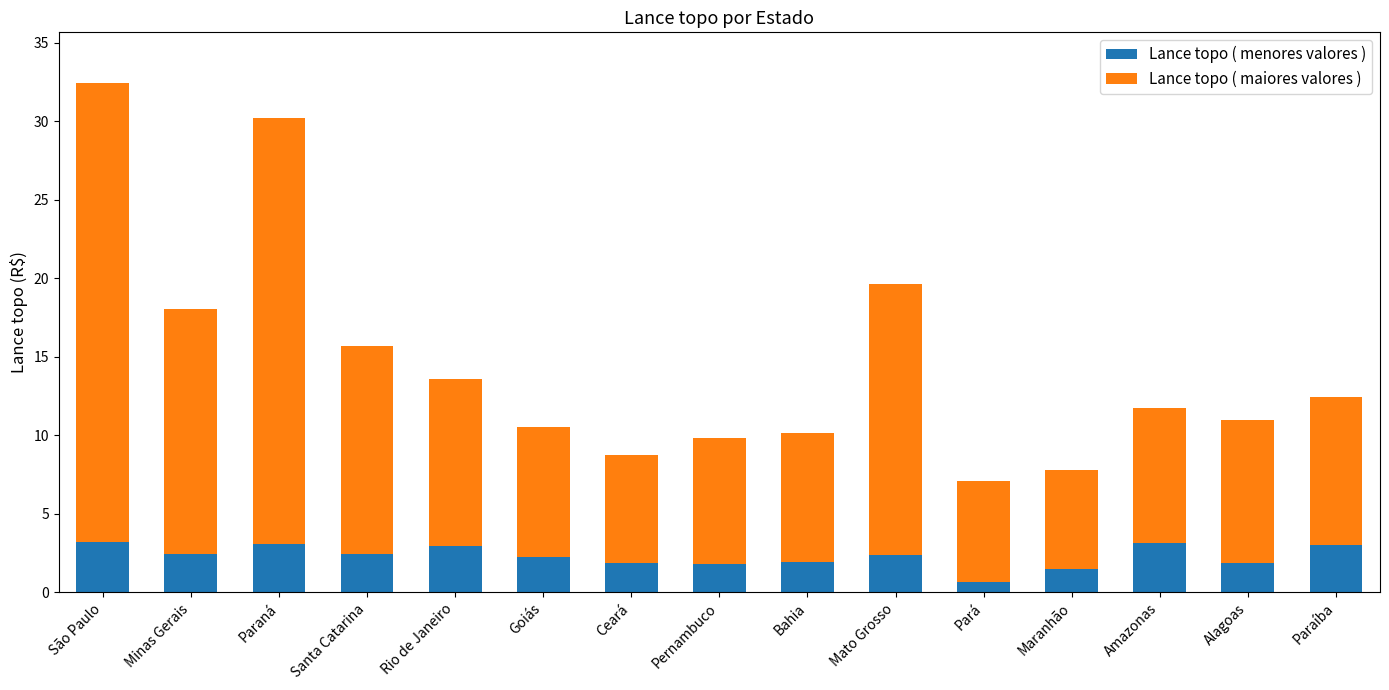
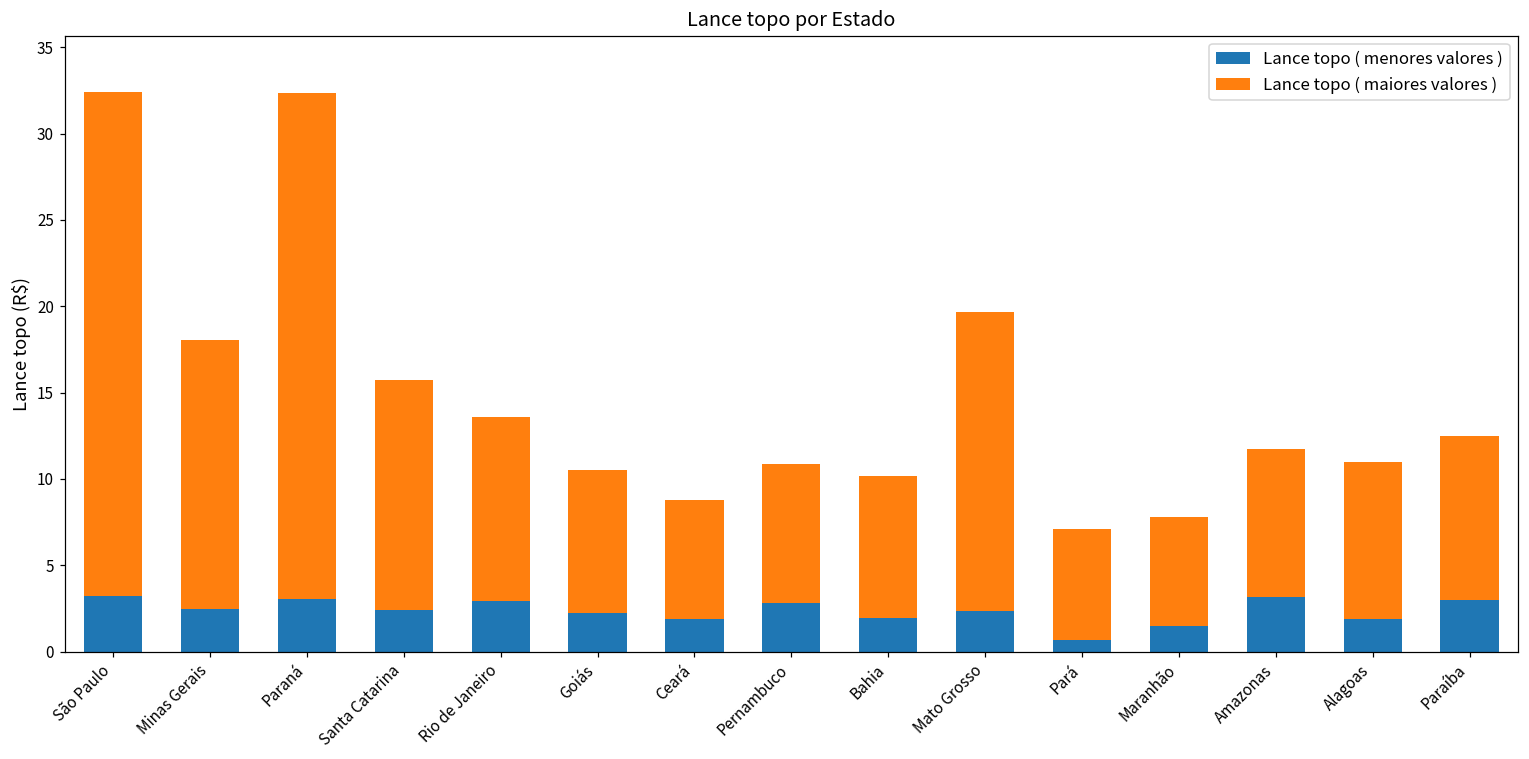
Lance topo ( maiores valores ), Paraná: 27.2 -> 29.3
Lance topo ( menores valores ), Pernambuco: 1.8 -> 2.8
